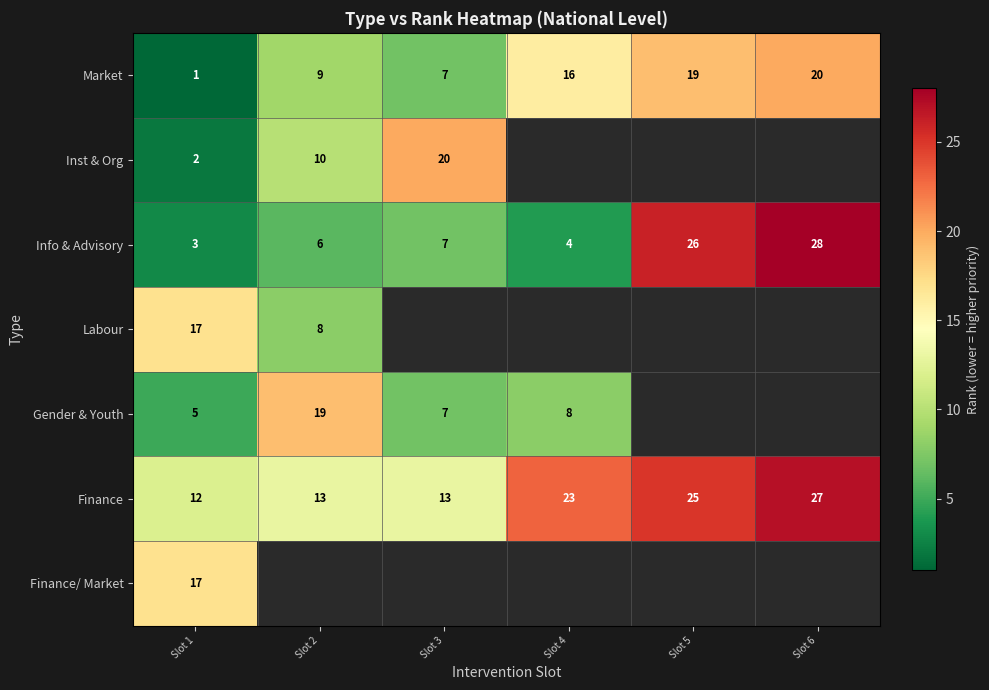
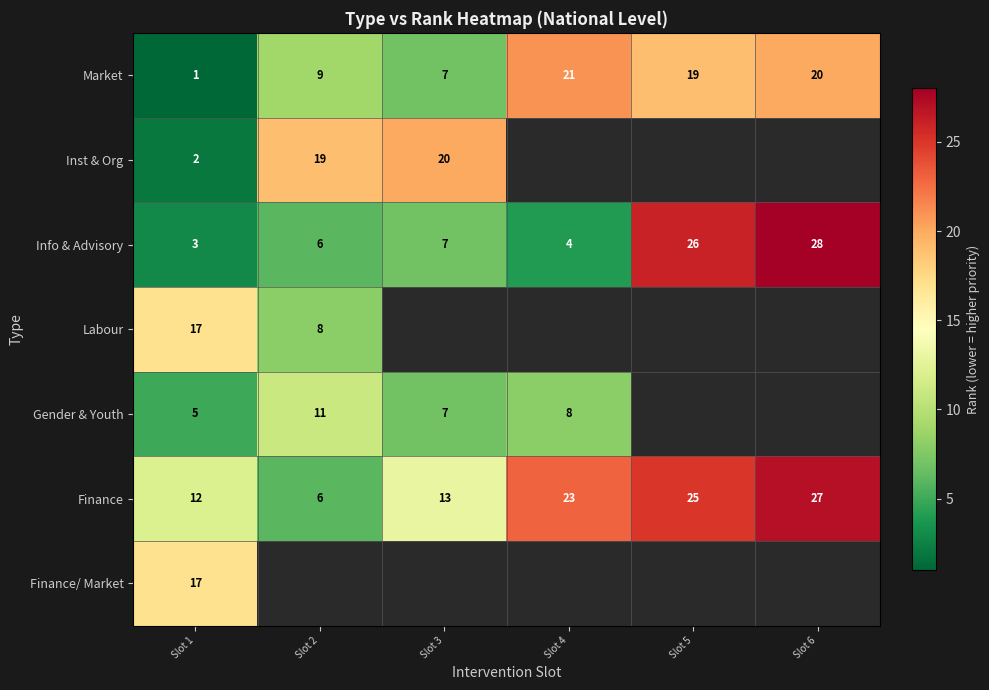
Market, Slot 4: 16 -> 21
Inst & Org, Slot 2: 10 -> 19
Gender & Youth, Slot 2: 19 -> 11
Finance, Slot 2: 13 -> 6
